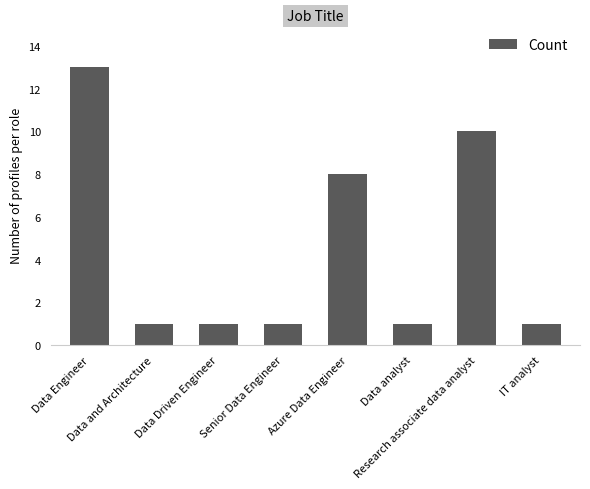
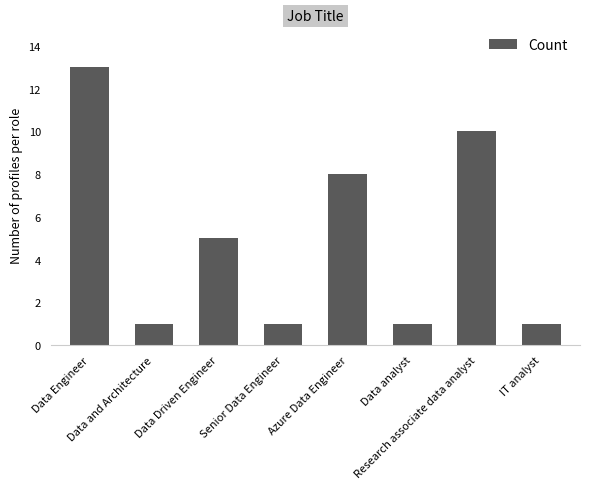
Data Driven Engineer: 1 -> 5
